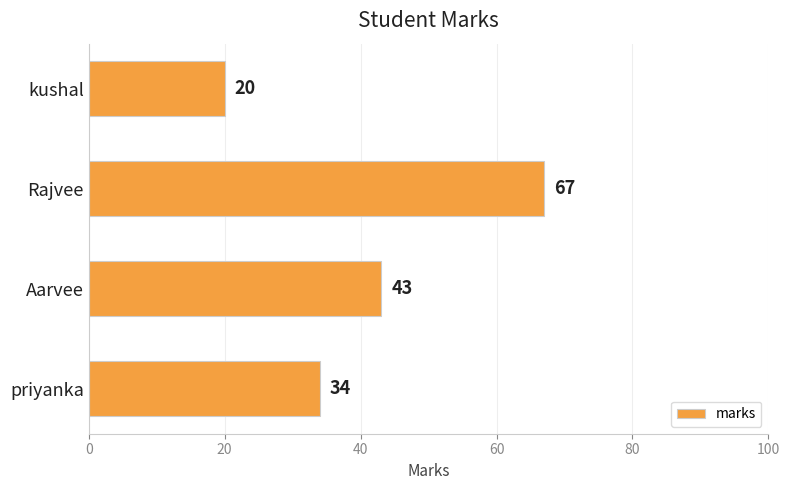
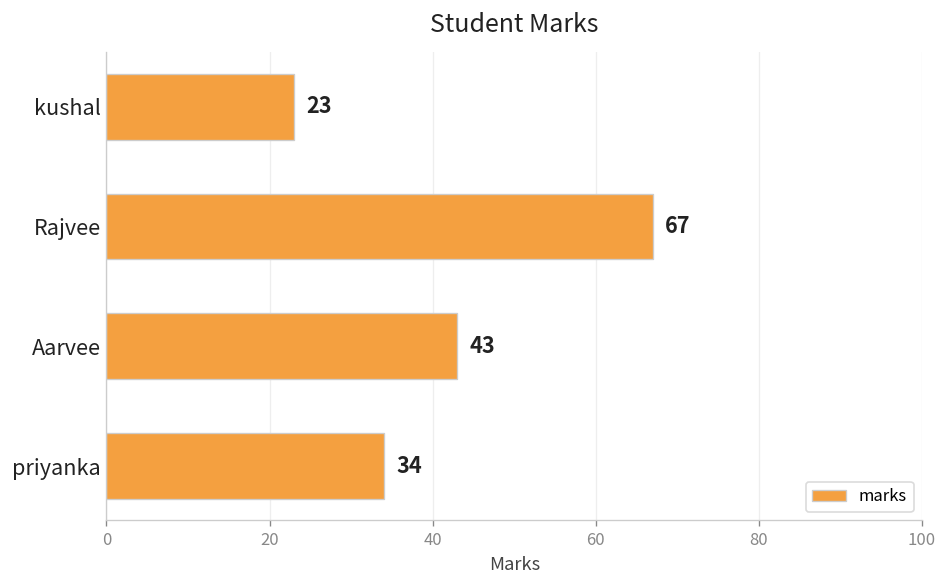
kushal: 20 -> 23
